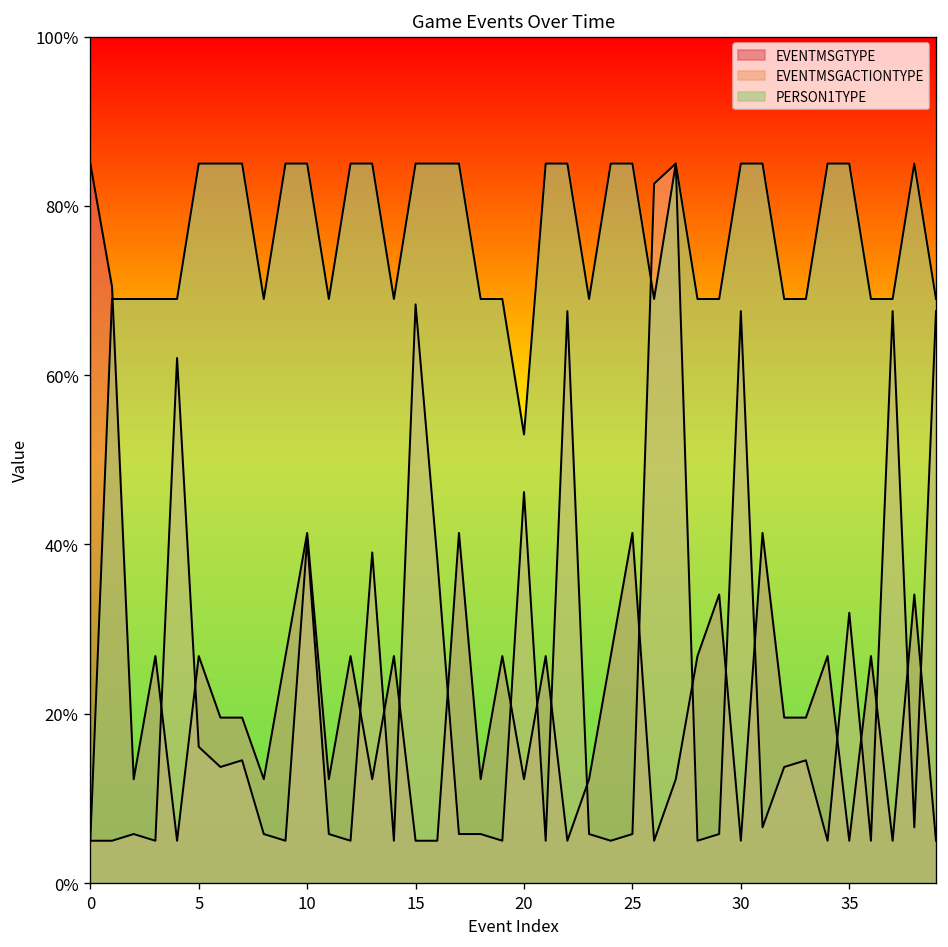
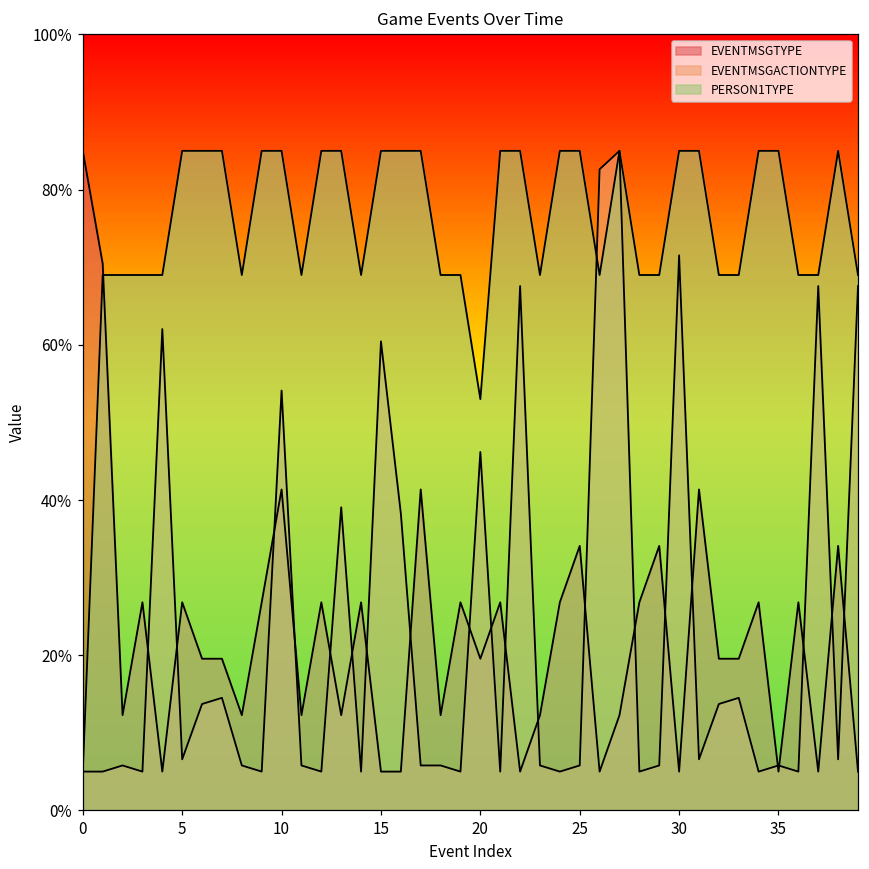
EVENTMSGACTIONTYPE, 5: 16% -> 7%
EVENTMSGACTIONTYPE, 10: 41% -> 54%
EVENTMSGACTIONTYPE, 15: 68% -> 60%
EVENTMSGTYPE, 20: 12% -> 20%
EVENTMSGTYPE, 25: 41% -> 34%
EVENTMSGACTIONTYPE, 30: 68% -> 72%
EVENTMSGACTIONTYPE, 35: 32% -> 6%
